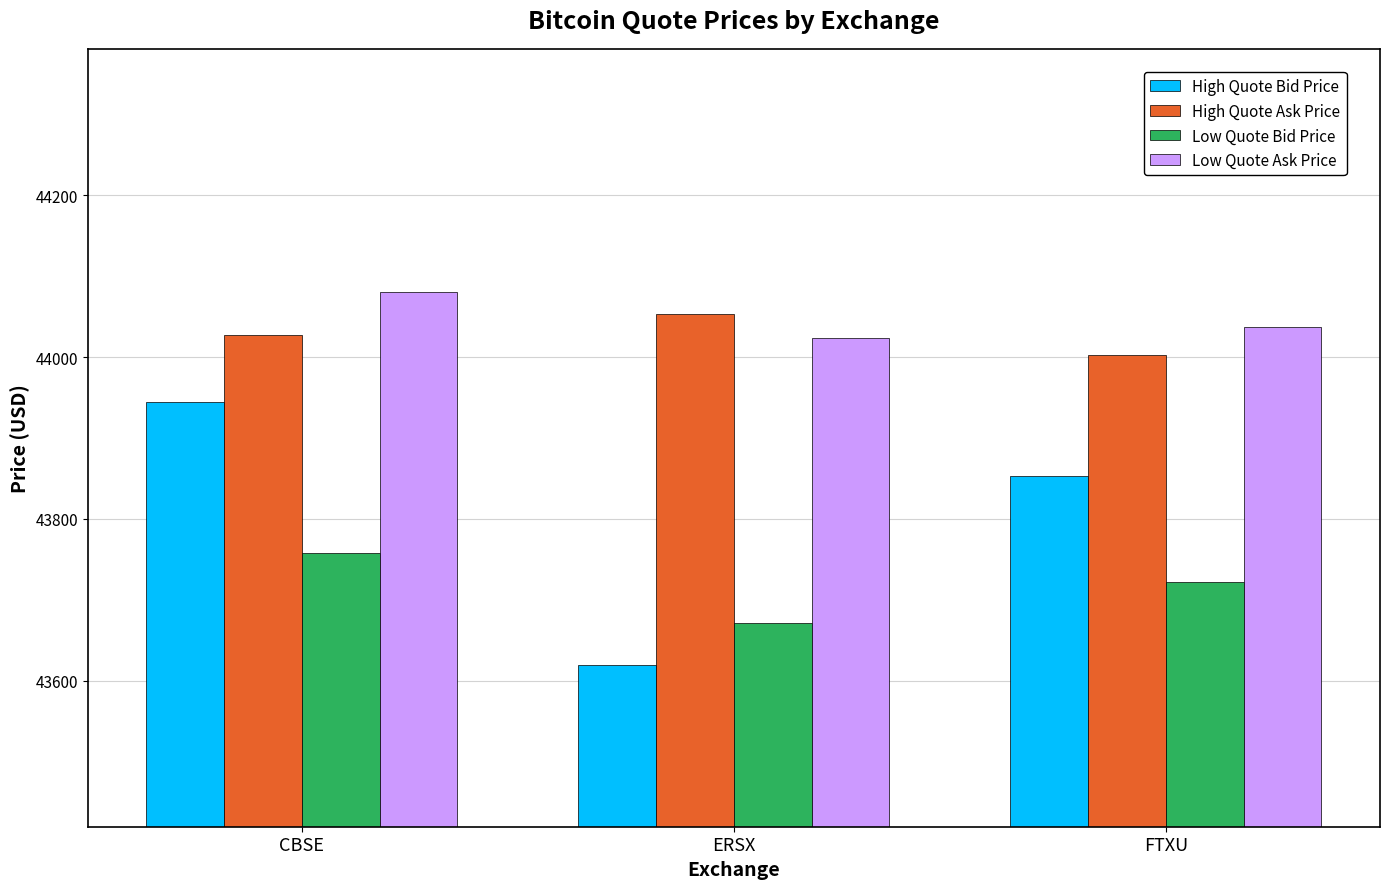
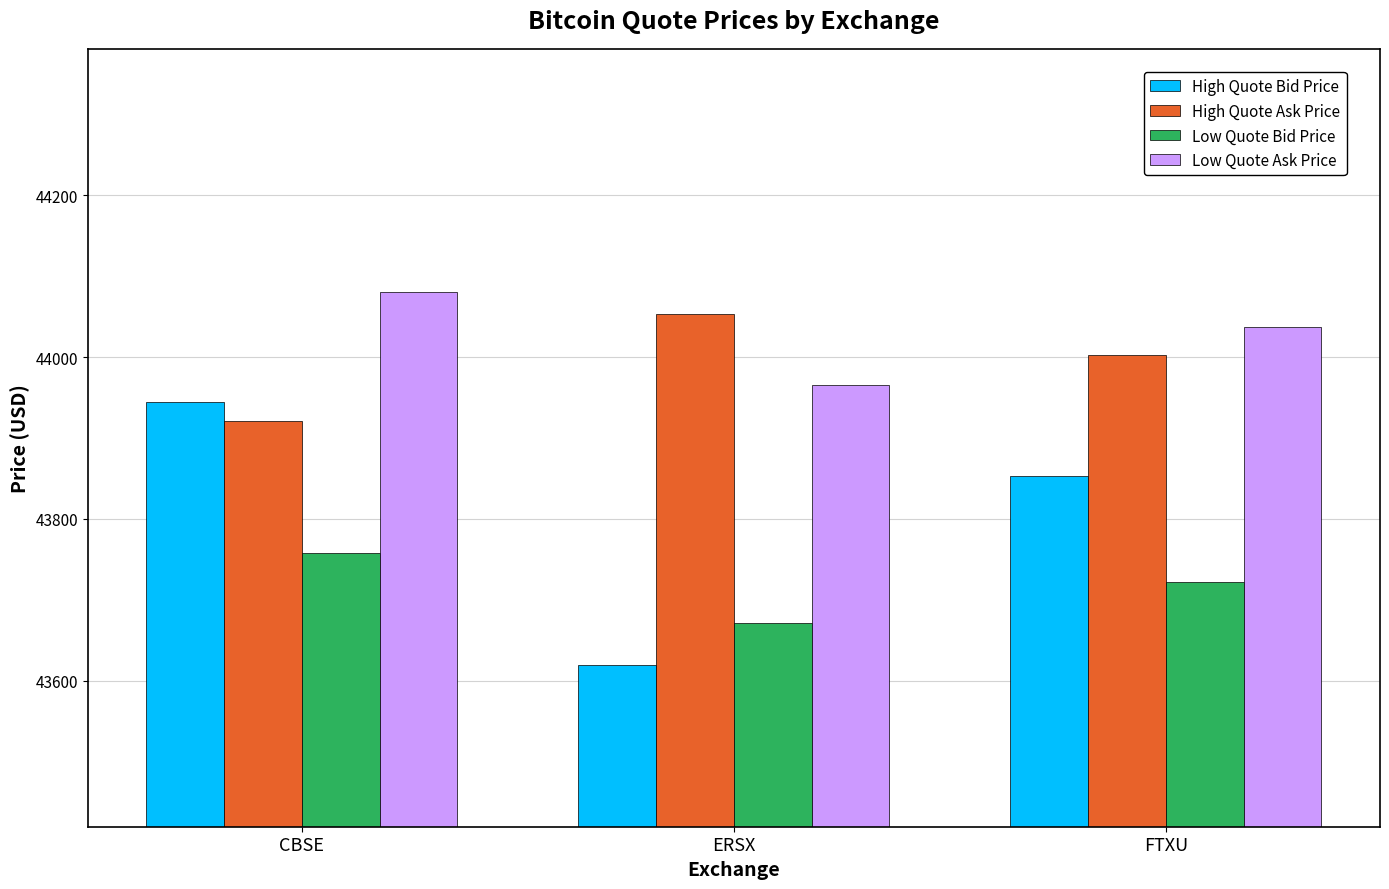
High Quote Ask Price, CBSE: 44030 -> 43920
Low Quote Ask Price, ERSX: 44020 -> 43970
